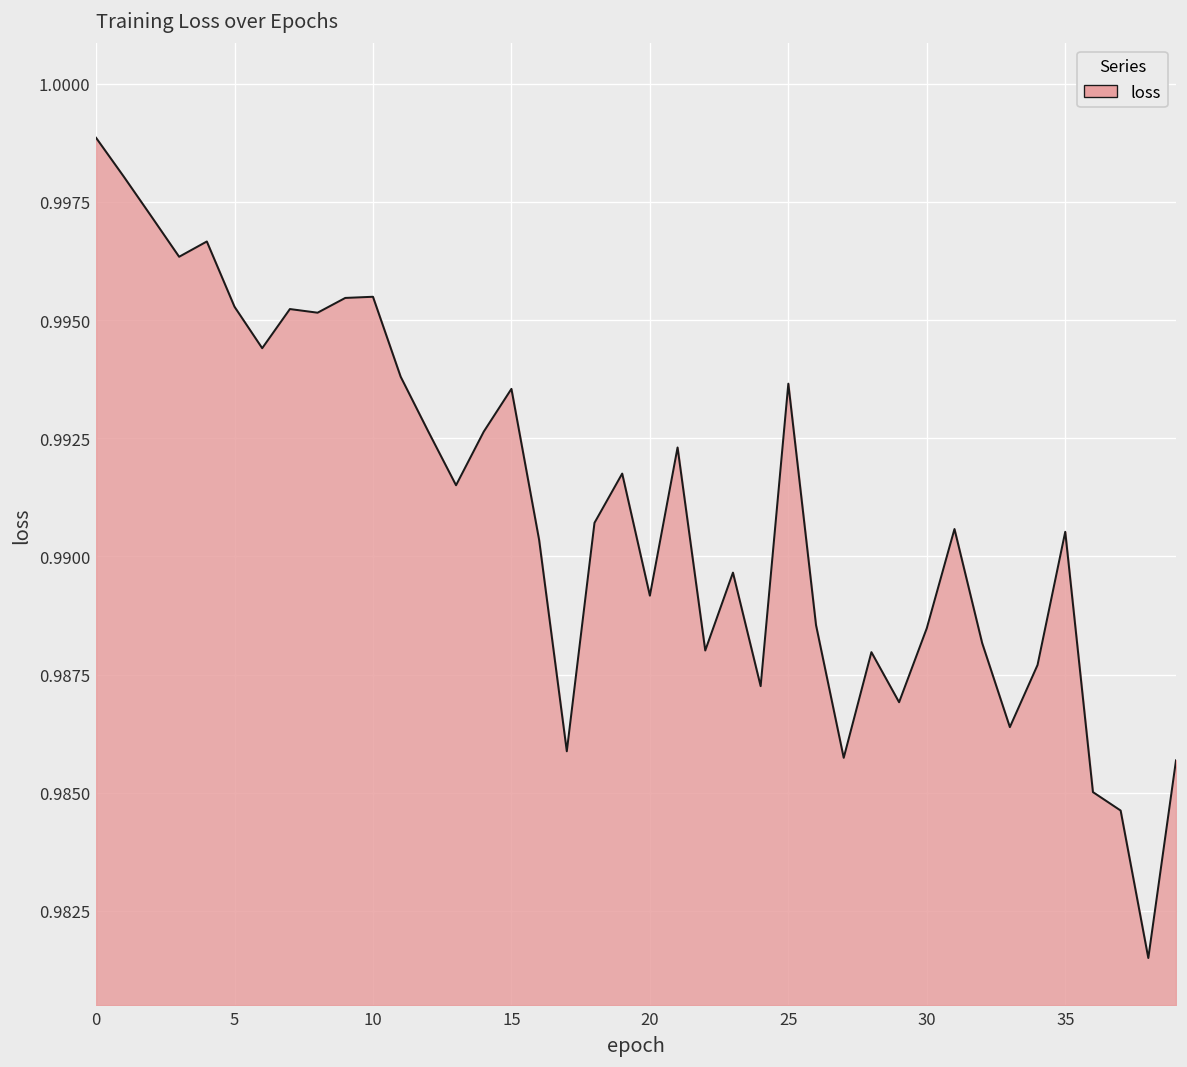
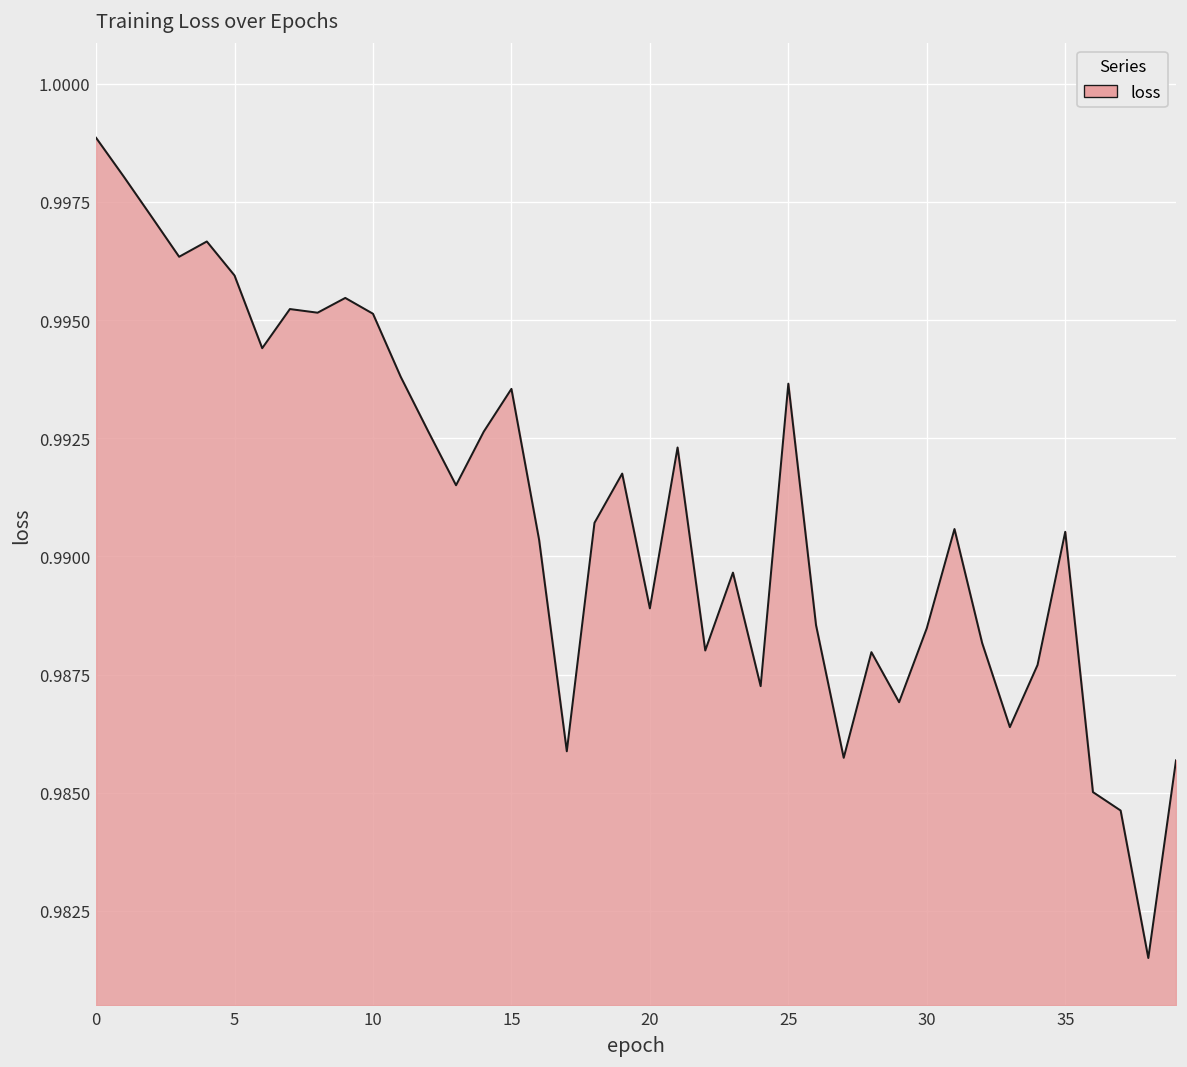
5: 0.9953 -> 0.9959
10: 0.9955 -> 0.9951
20: 0.9892 -> 0.9889
